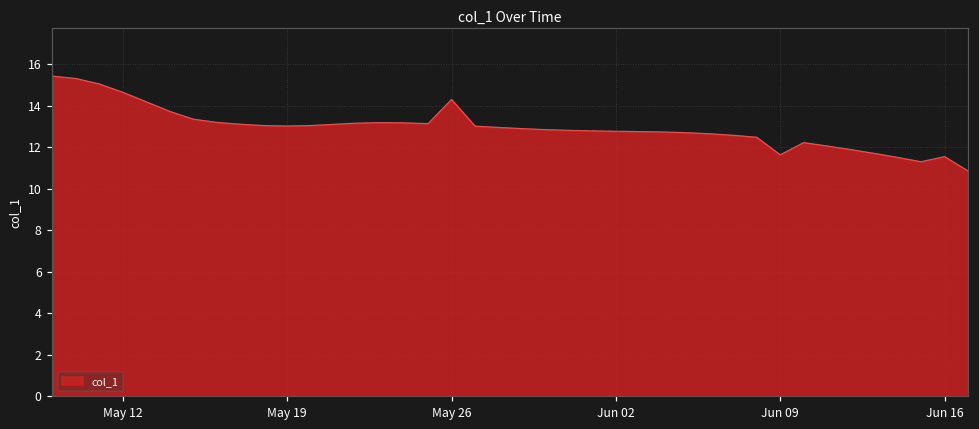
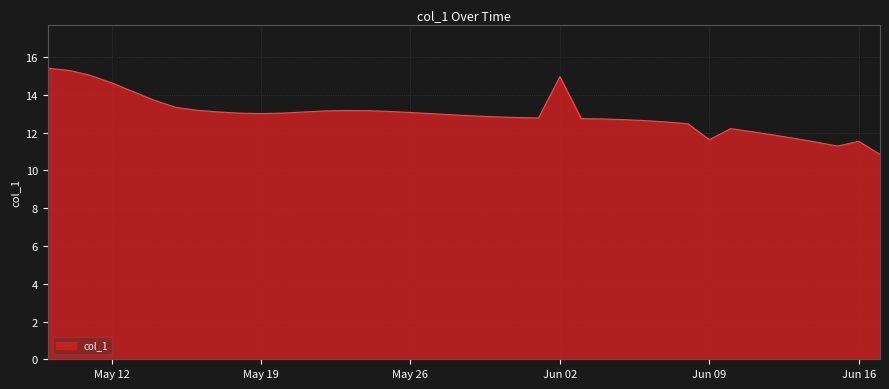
May 26: 14.3 -> 13.1
Jun 02: 12.8 -> 15.0
